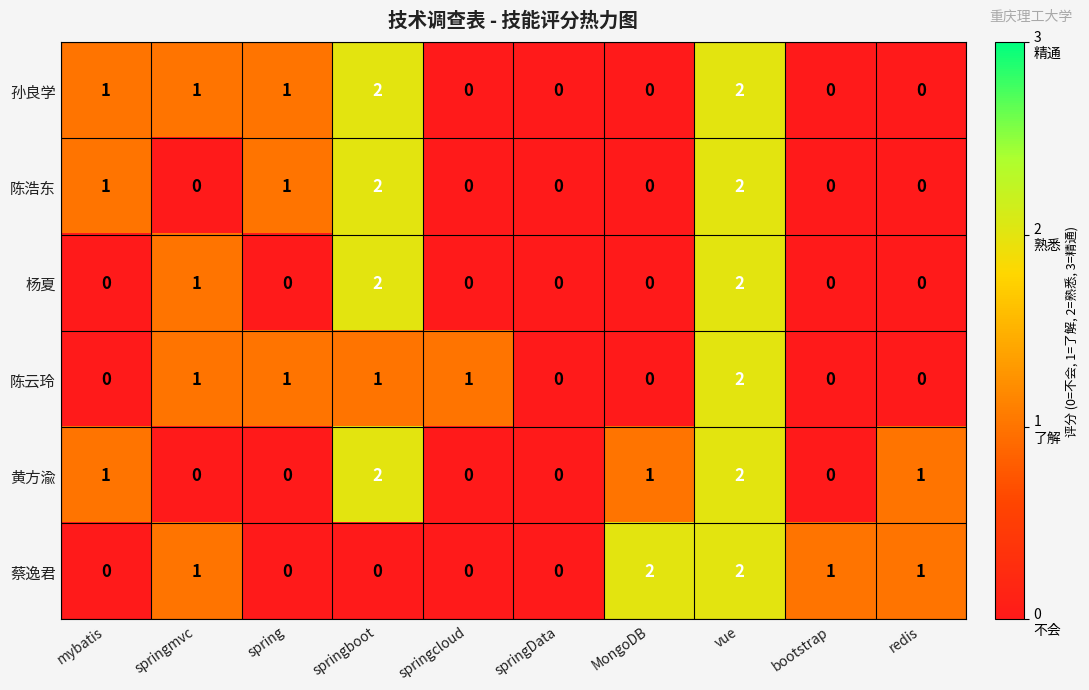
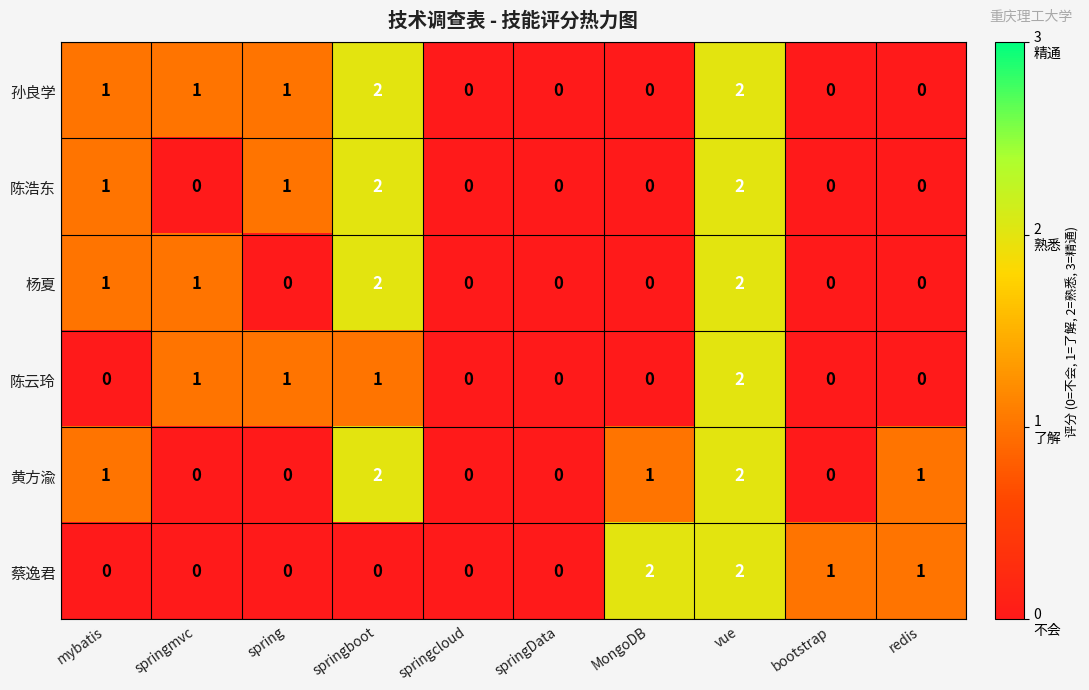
杨夏, mybatis: 0 -> 1
陈云玲, springcloud: 1 -> 0
蔡逸君, springmvc: 1 -> 0
